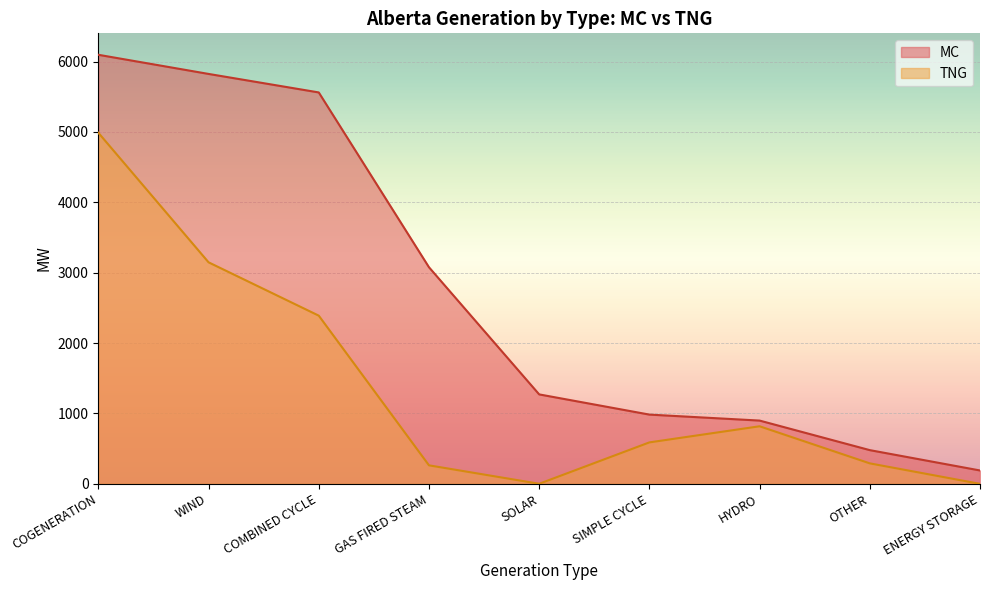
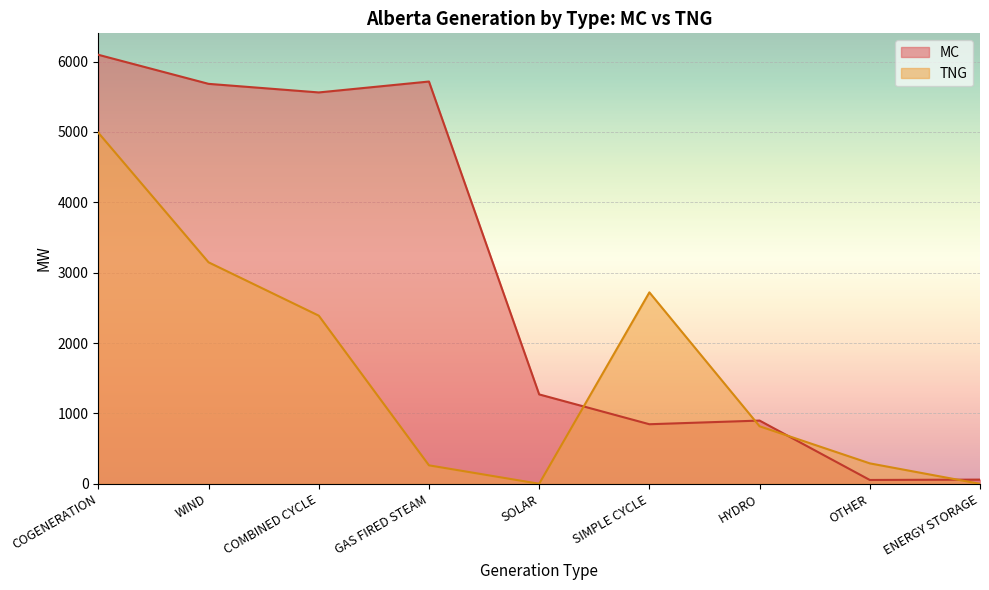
MC, WIND: 5800 -> 5700
MC, GAS FIRED STEAM: 3100 -> 5700
MC, SIMPLE CYCLE: 1000 -> 800
TNG, SIMPLE CYCLE: 600 -> 2700
MC, OTHER: 500 -> 100
MC, ENERGY STORAGE: 200 -> 100
